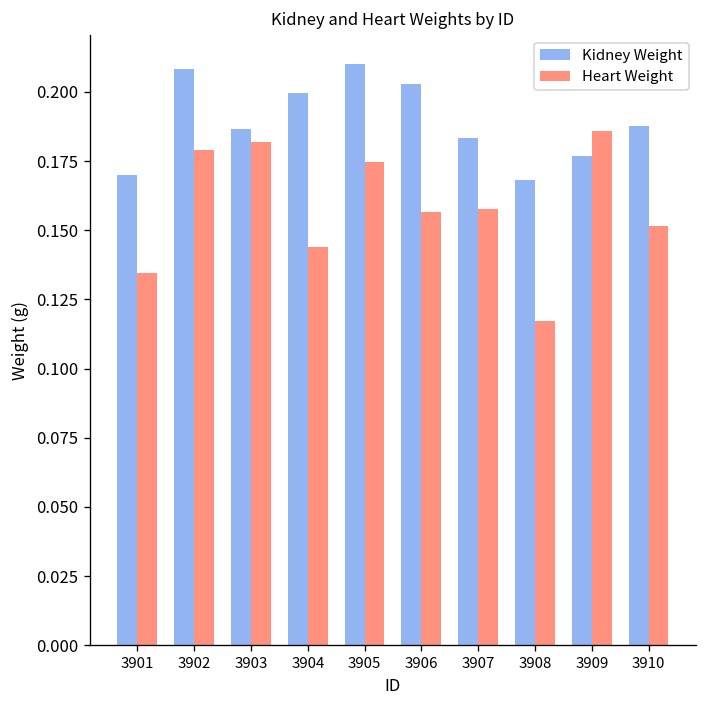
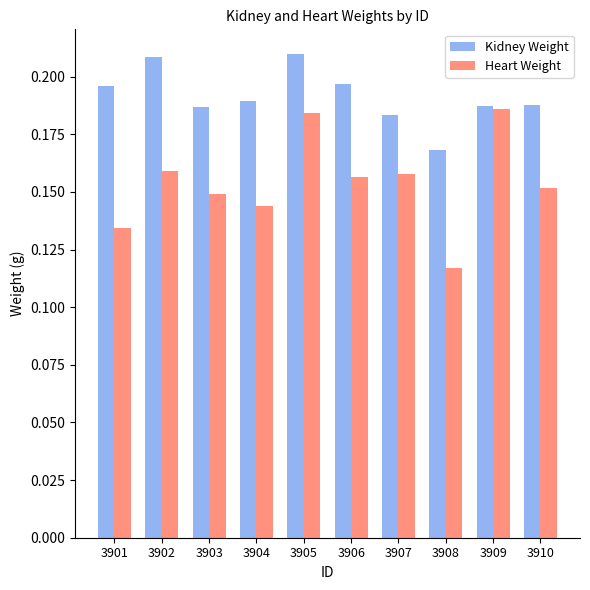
Kidney Weight, 3901: 0.170 -> 0.196
Heart Weight, 3902: 0.179 -> 0.159
Heart Weight, 3903: 0.182 -> 0.149
Kidney Weight, 3904: 0.200 -> 0.189
Heart Weight, 3905: 0.175 -> 0.184
Kidney Weight, 3906: 0.203 -> 0.197
Kidney Weight, 3909: 0.177 -> 0.187
